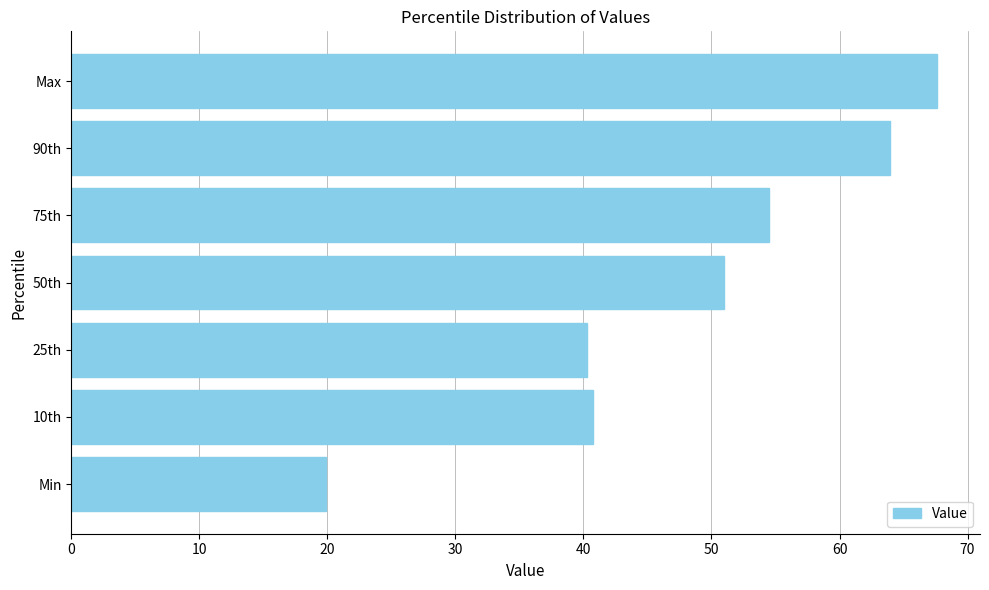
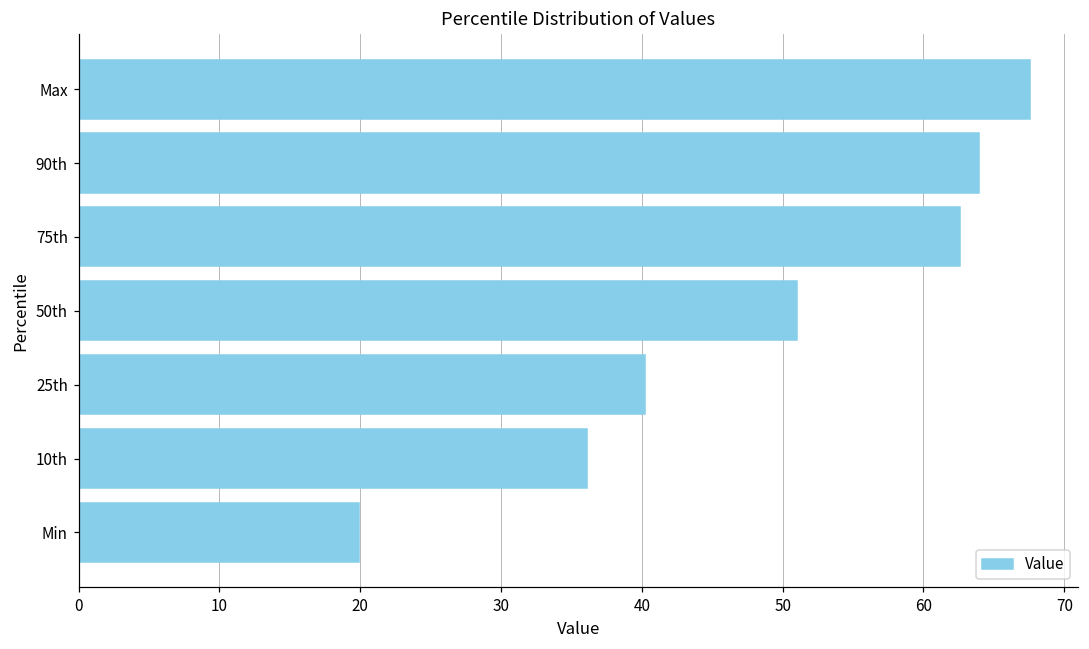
75th: 54.5 -> 62.6
10th: 40.7 -> 36.1
